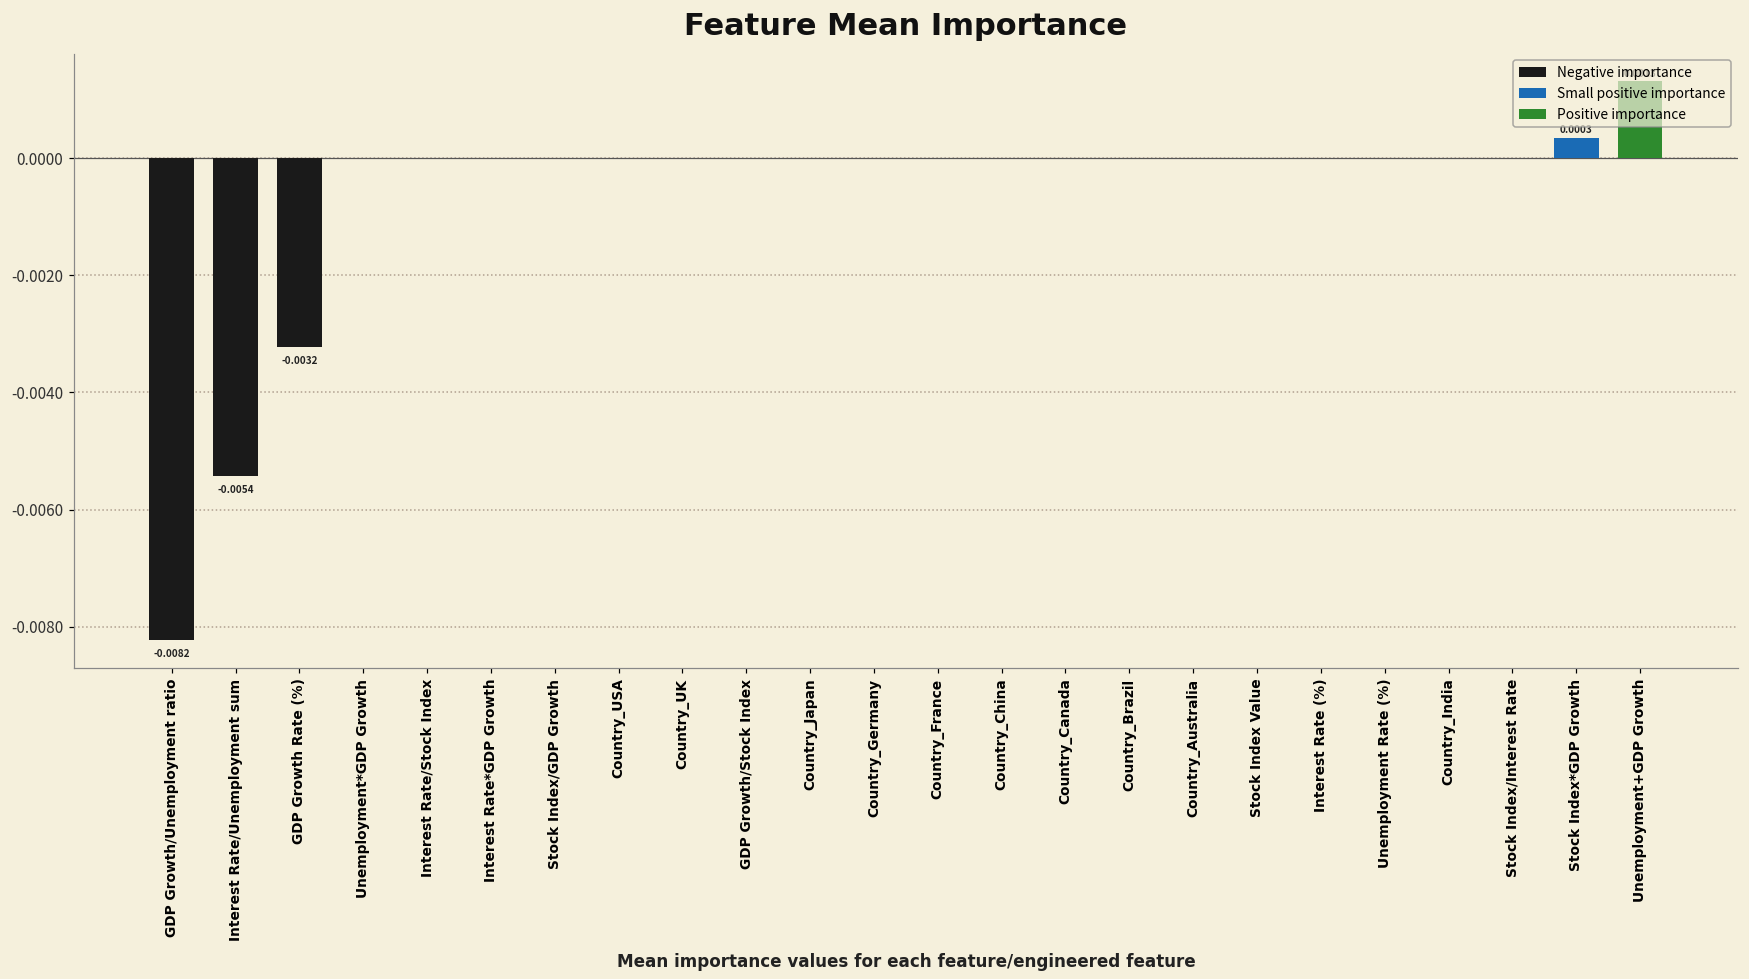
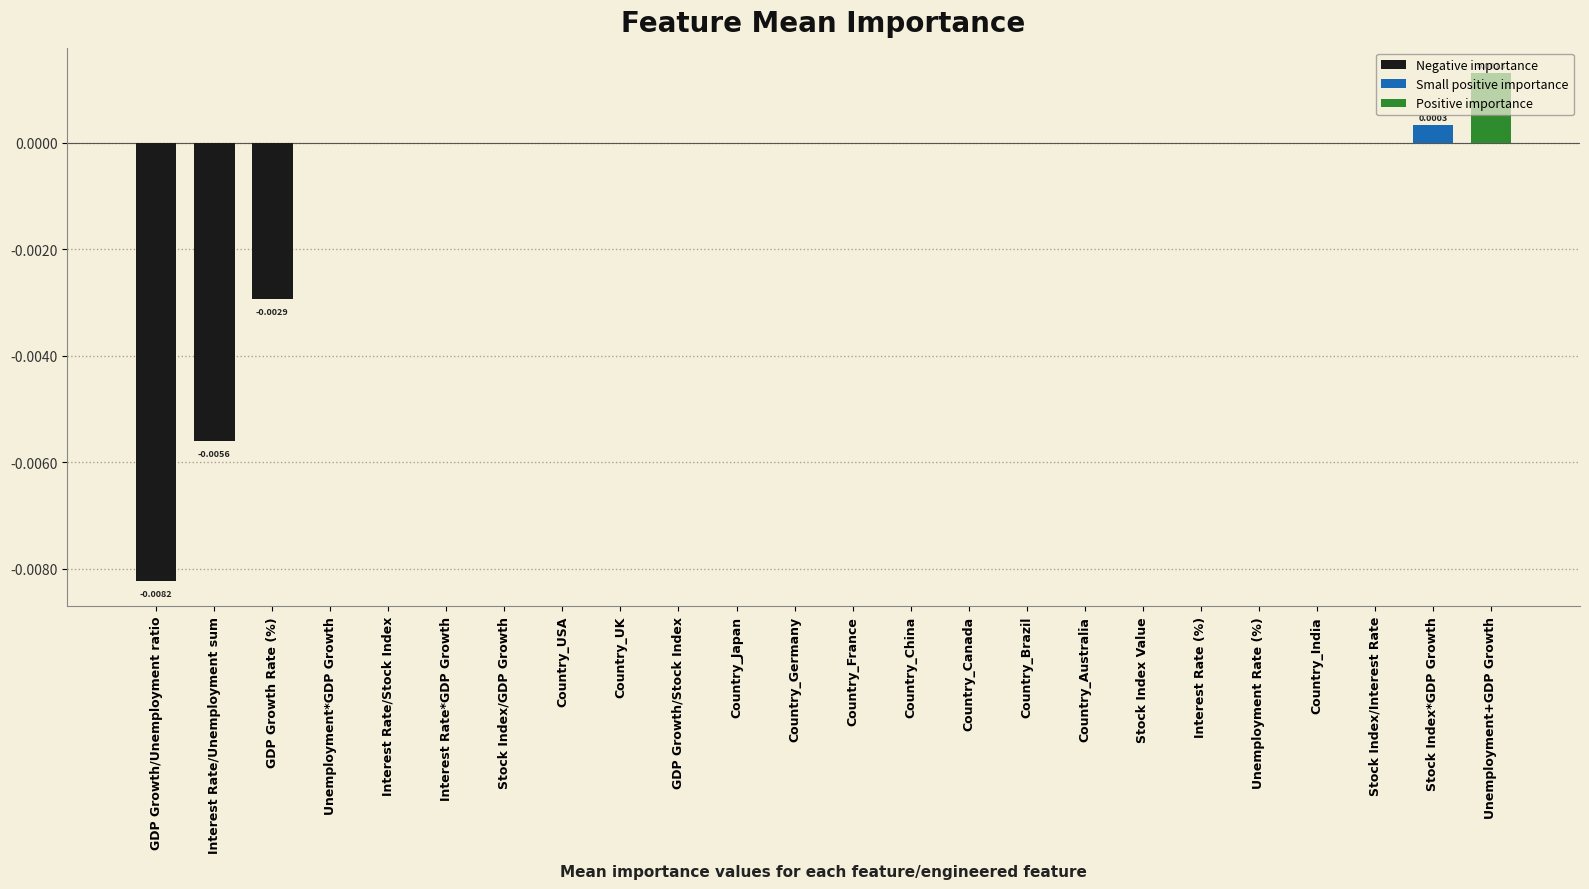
Interest Rate/Unemployment sum: -0.0054 -> -0.0056
GDP Growth Rate (%): -0.0032 -> -0.0029
